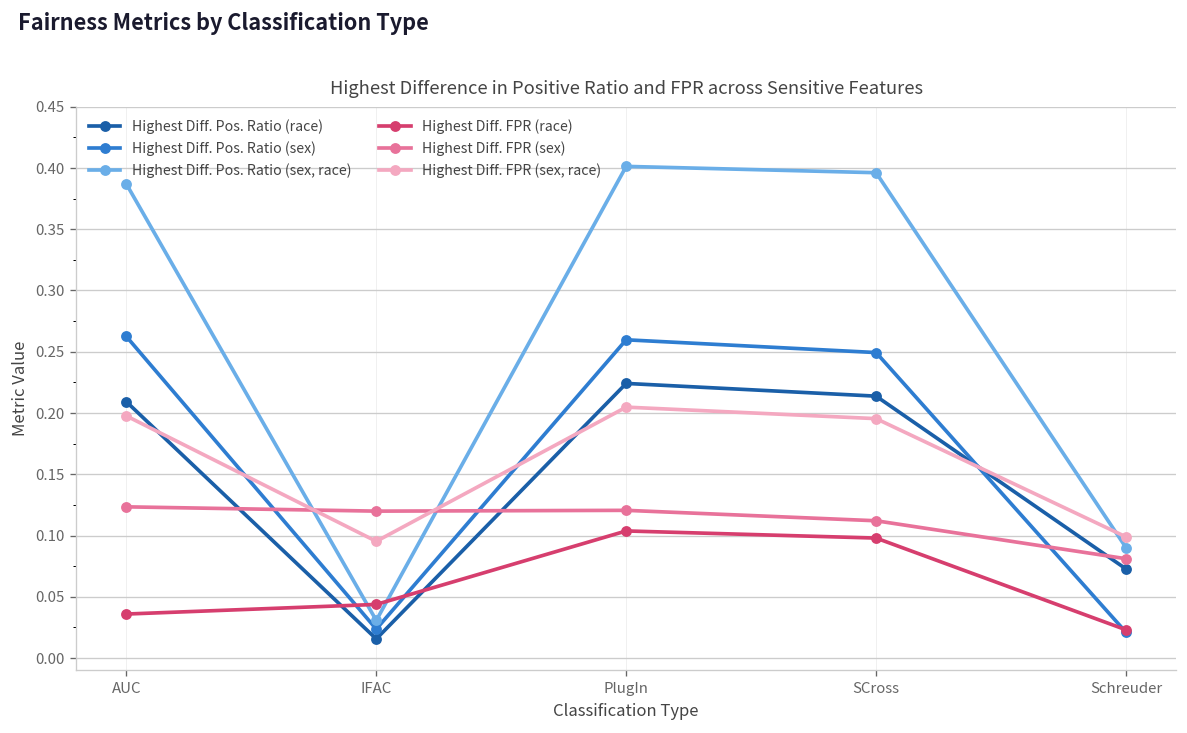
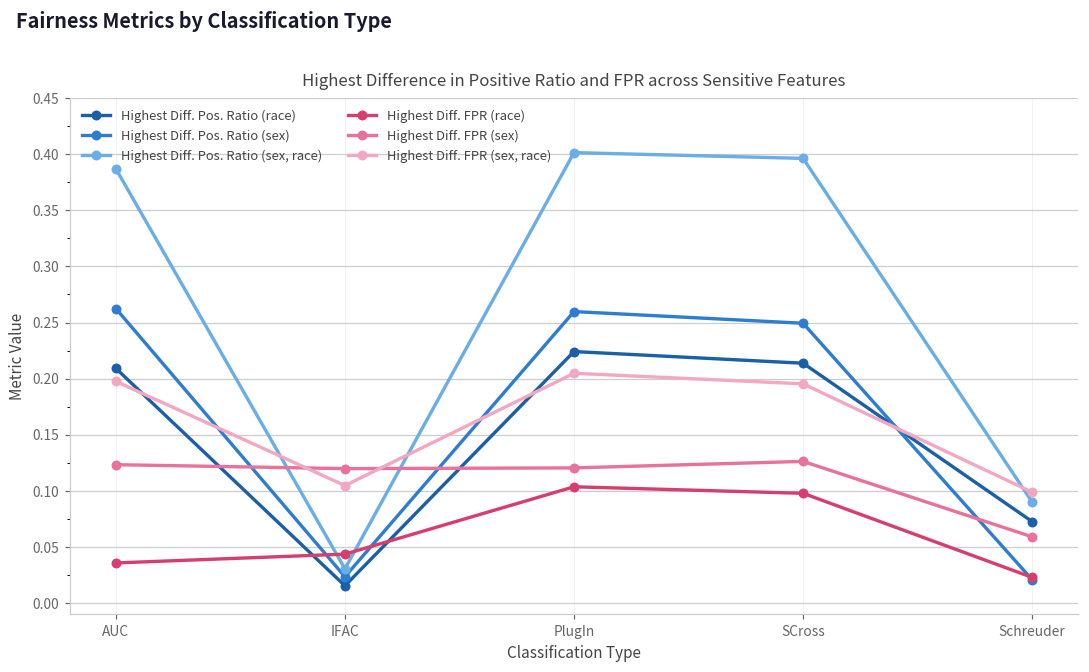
Highest Diff. FPR (sex, race), IFAC: 0.095 -> 0.105
Highest Diff. FPR (sex), SCross: 0.112 -> 0.126
Highest Diff. FPR (sex), Schreuder: 0.081 -> 0.059
